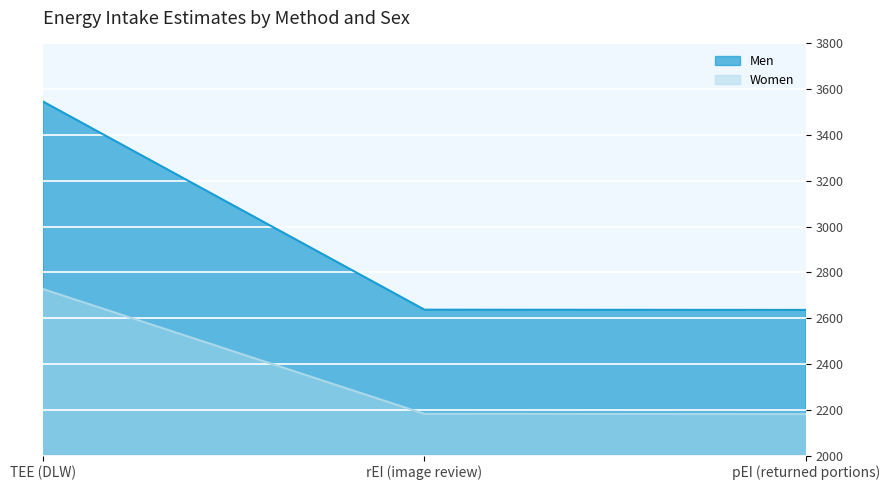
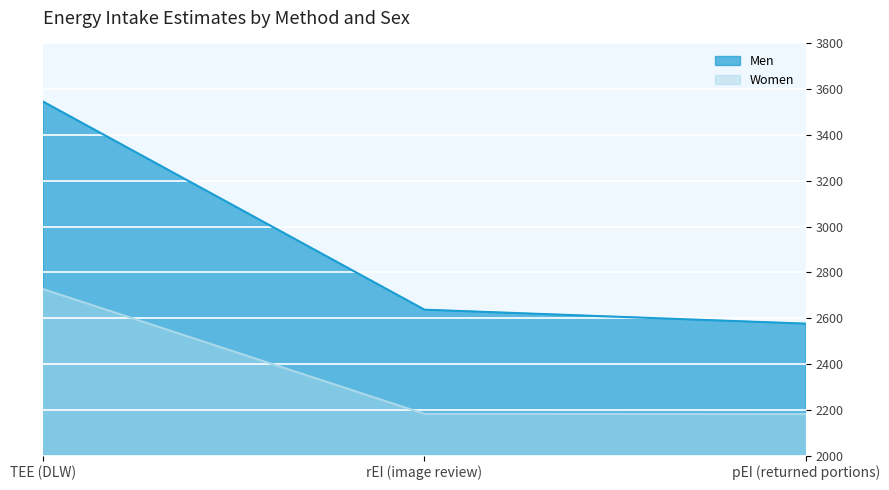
Men, pEI (returned portions): 2640 -> 2580
